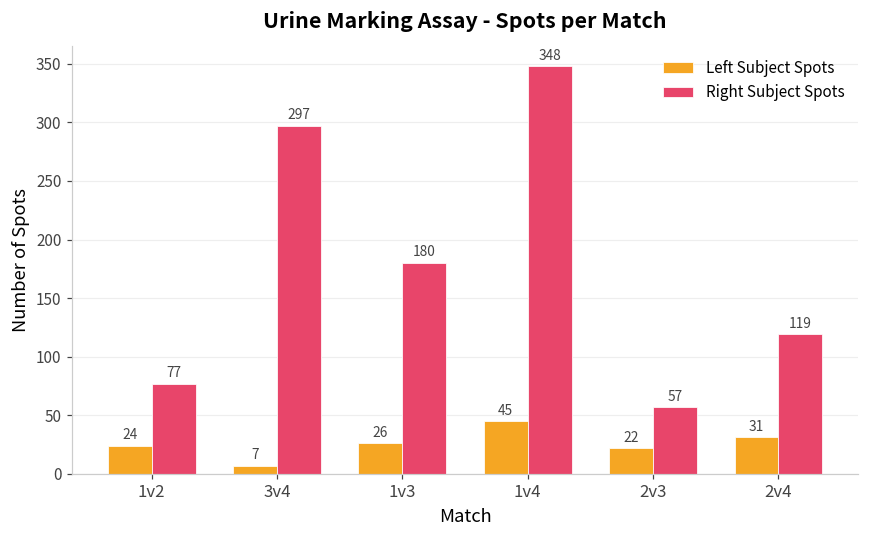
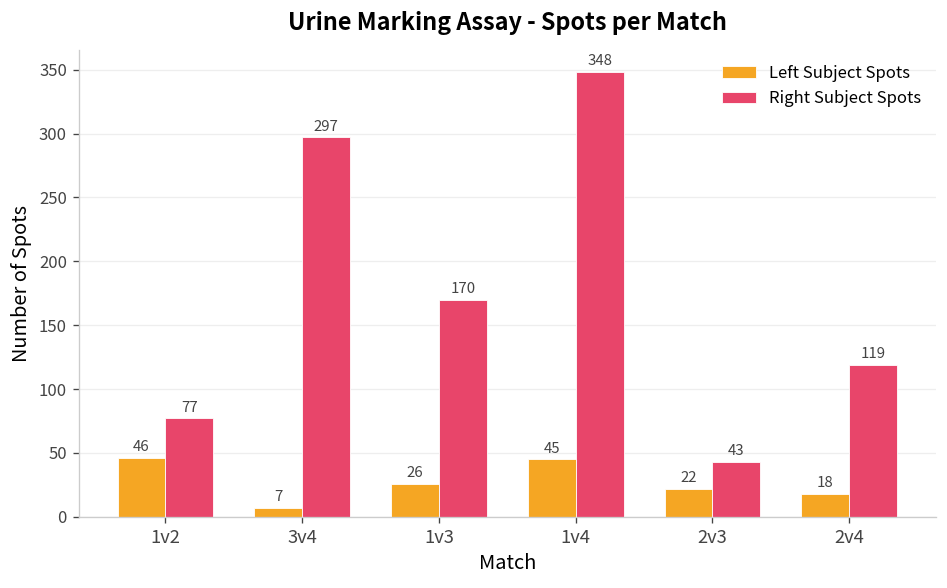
Left Subject Spots, 1v2: 24 -> 46
Right Subject Spots, 1v3: 180 -> 170
Right Subject Spots, 2v3: 57 -> 43
Left Subject Spots, 2v4: 31 -> 18
